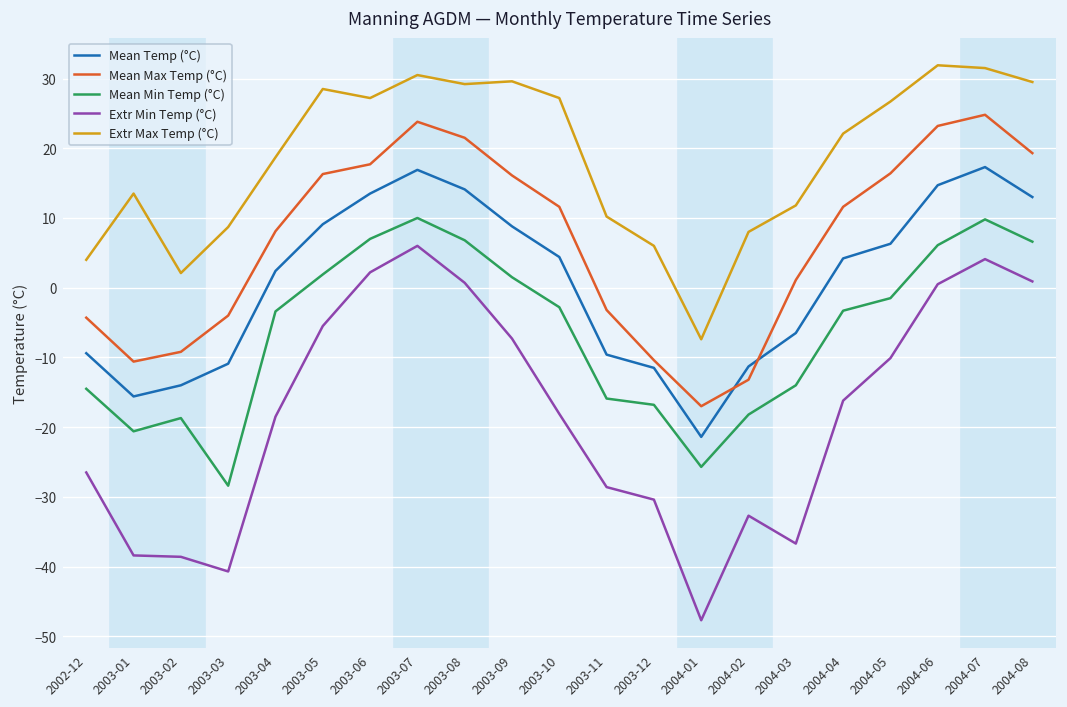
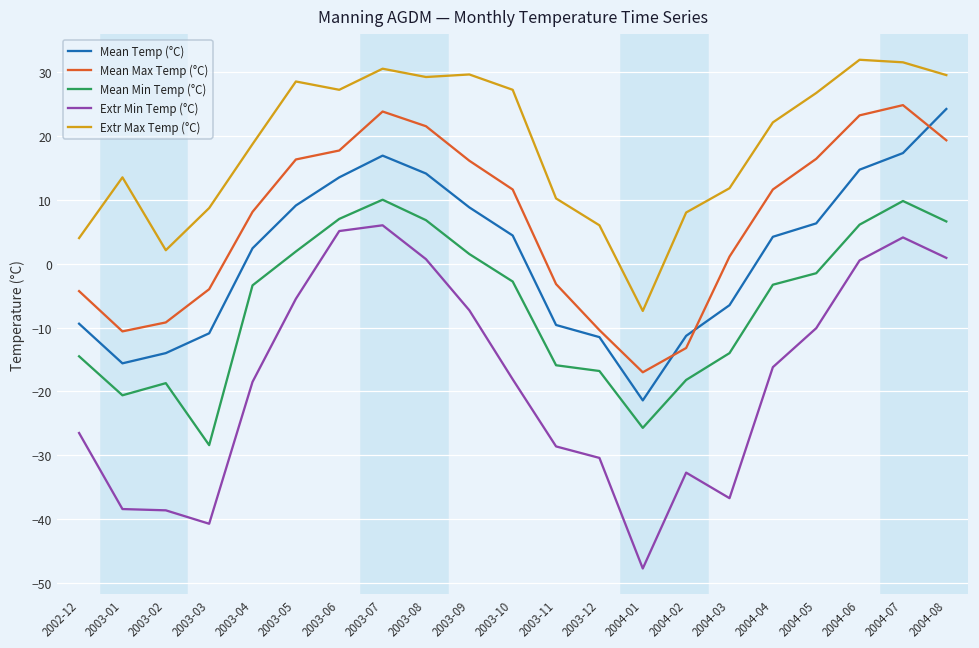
Extr Min Temp (°C), 2003-06: 2 -> 5
Mean Temp (°C), 2004-08: 13 -> 24
